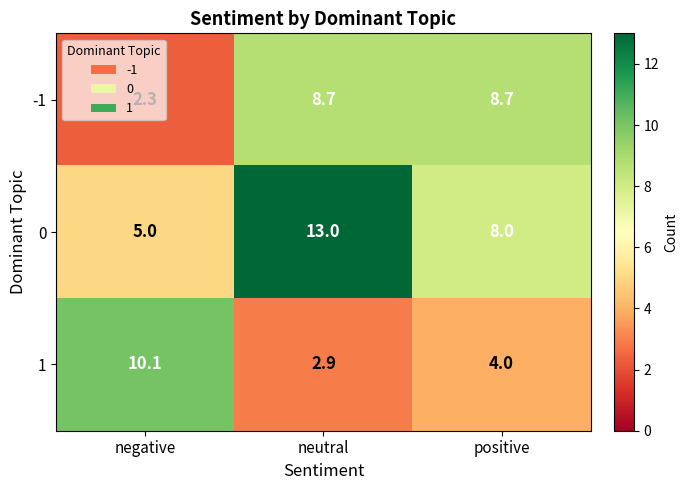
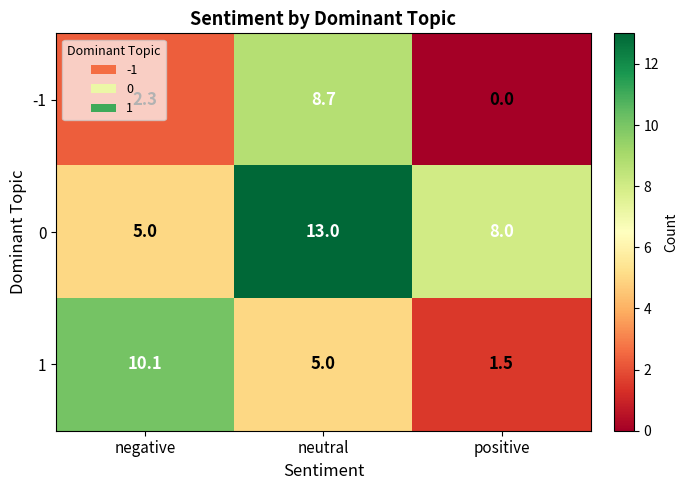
-1, positive: 8.7 -> 0.0
1, neutral: 2.9 -> 5.0
1, positive: 4.0 -> 1.5
